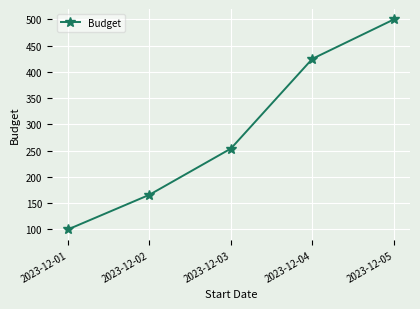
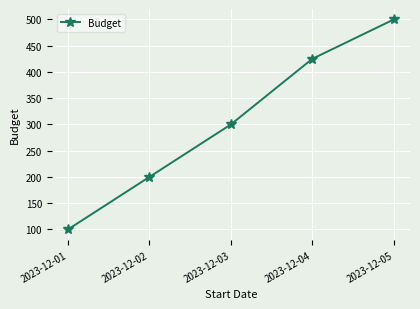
2023-12-02: 170 -> 200
2023-12-03: 250 -> 300
